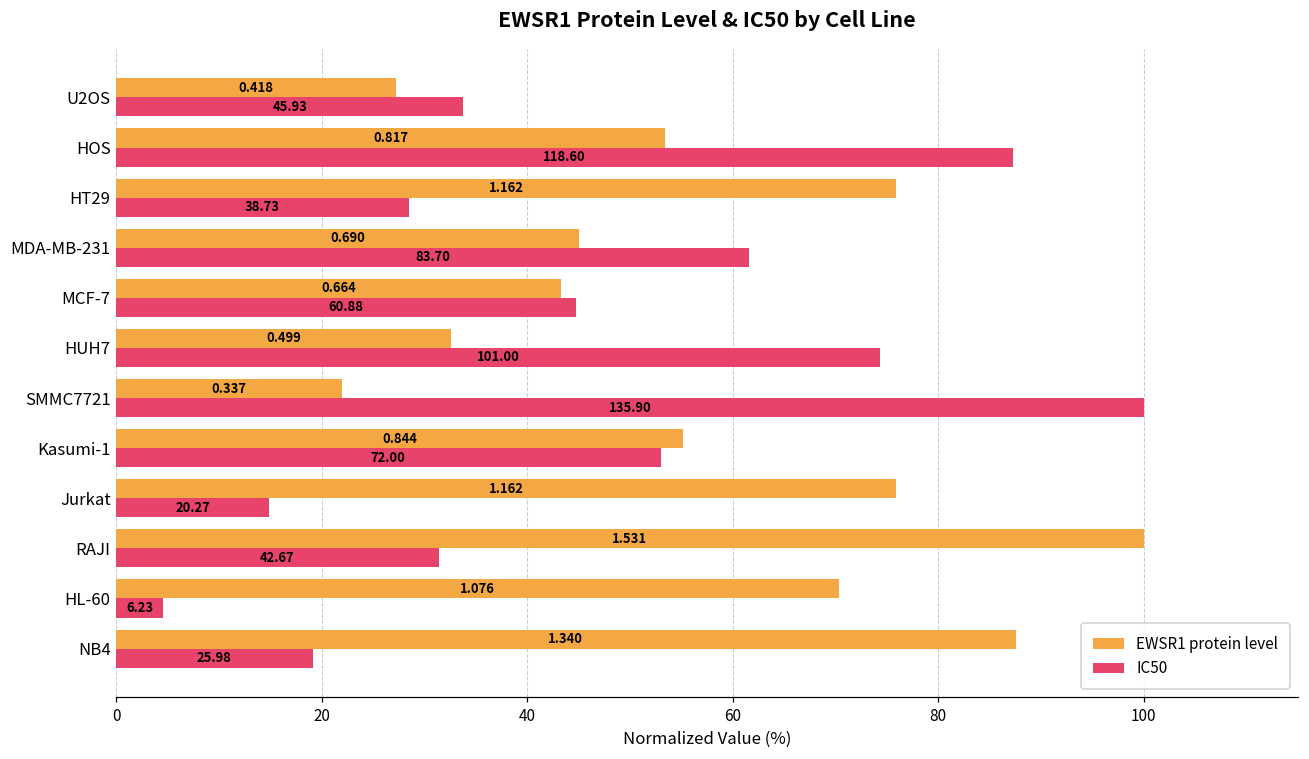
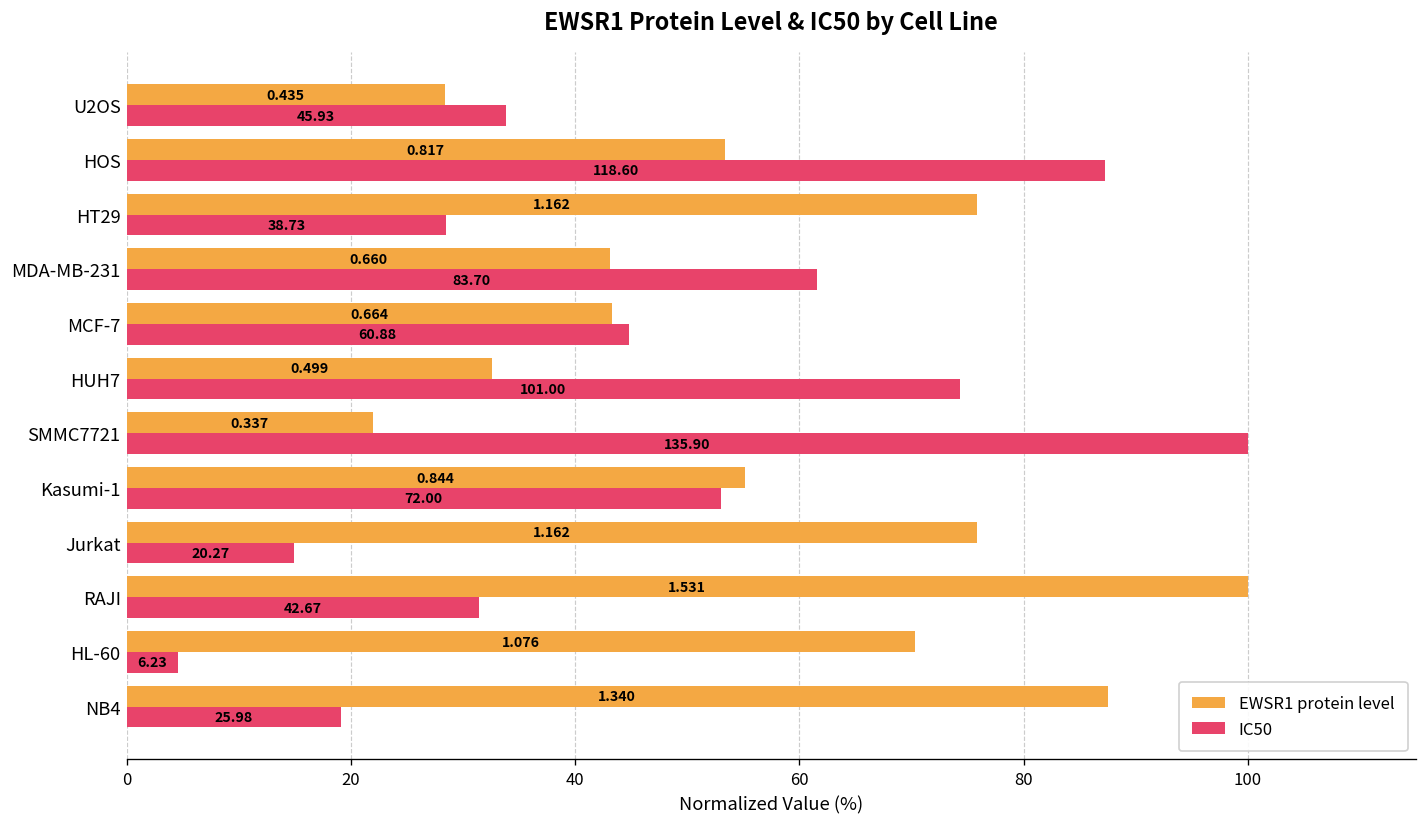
EWSR1 protein level, U2OS: 0.418 -> 0.435
EWSR1 protein level, MDA-MB-231: 0.690 -> 0.660
